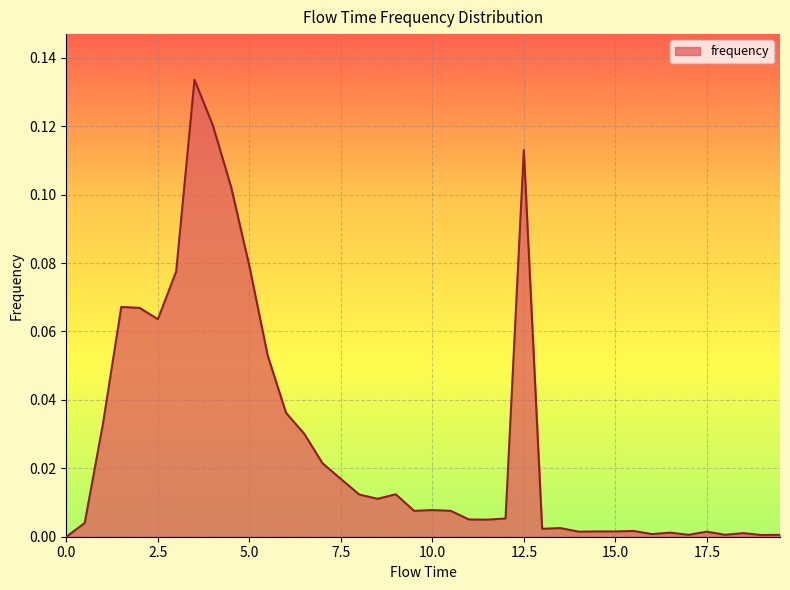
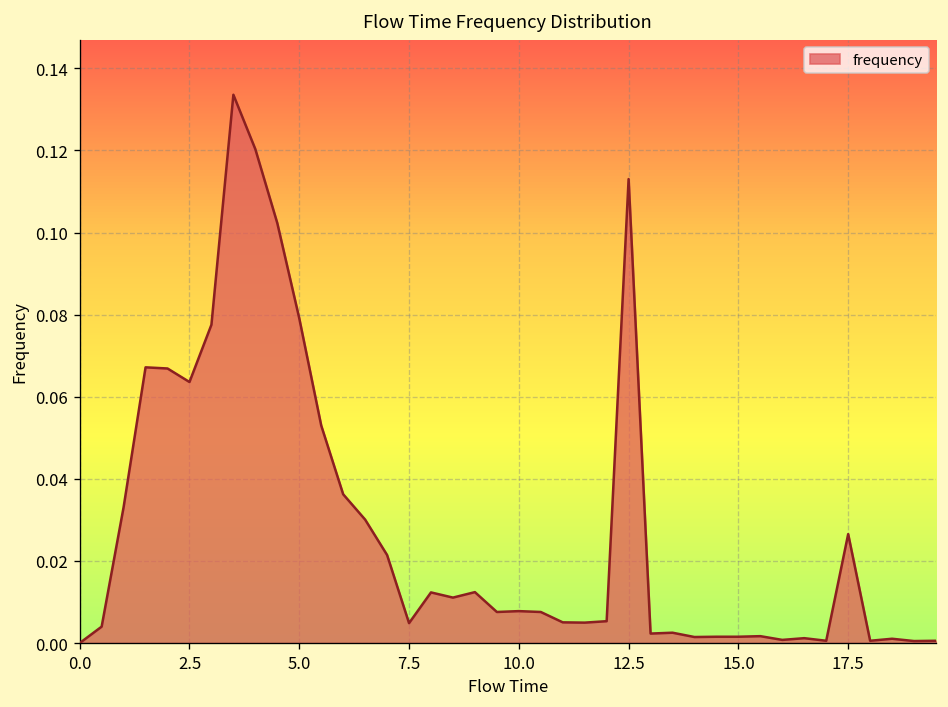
7.5: 0.017 -> 0.005
17.5: 0.001 -> 0.027
